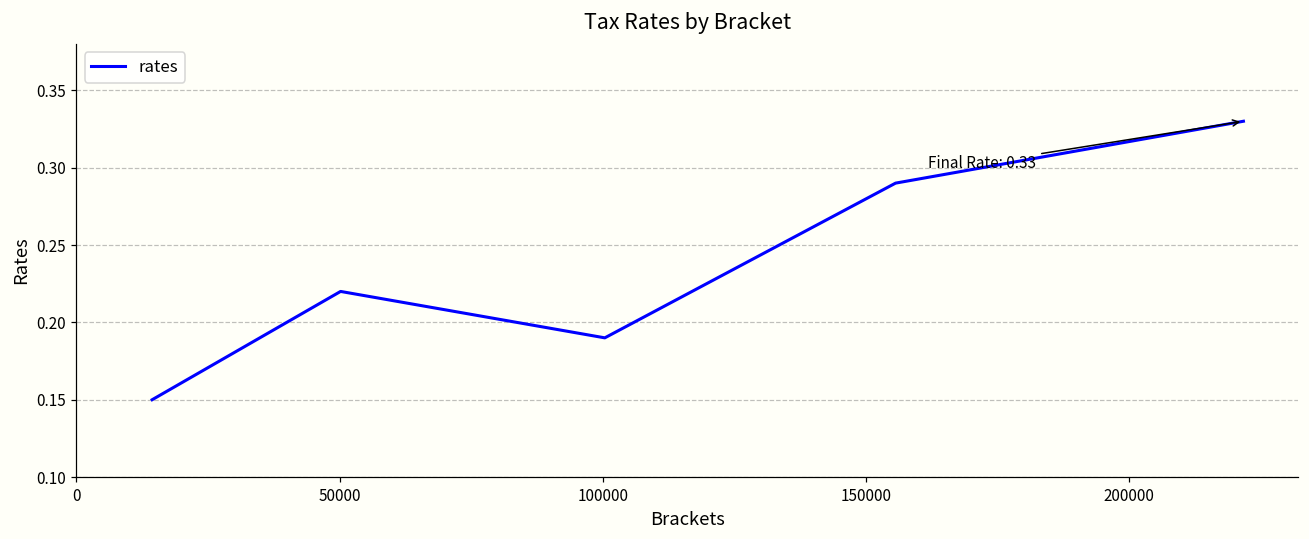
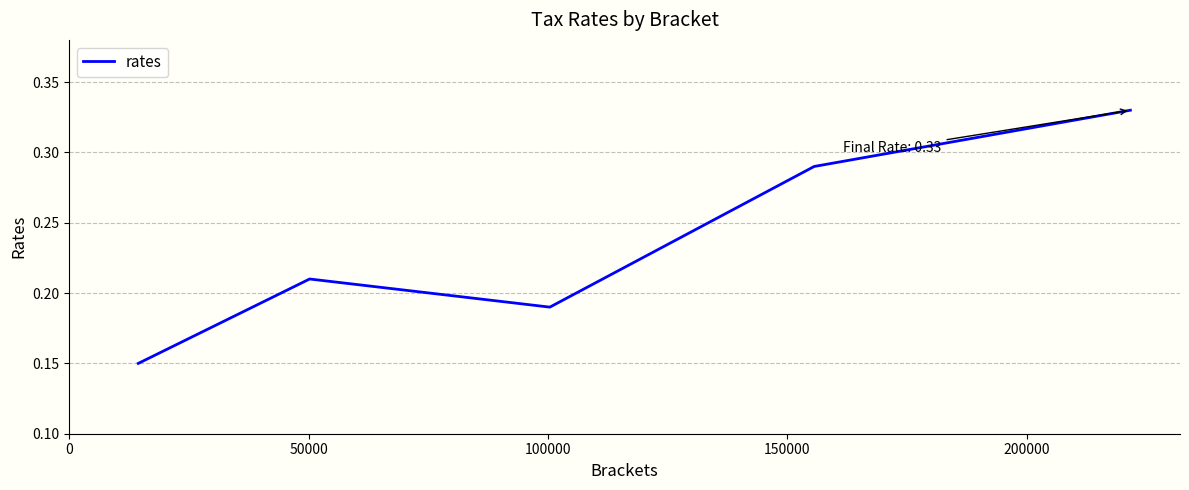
50000: 0.22 -> 0.21
